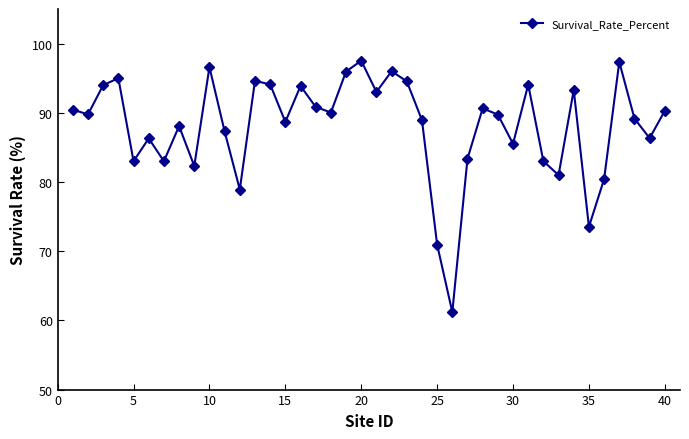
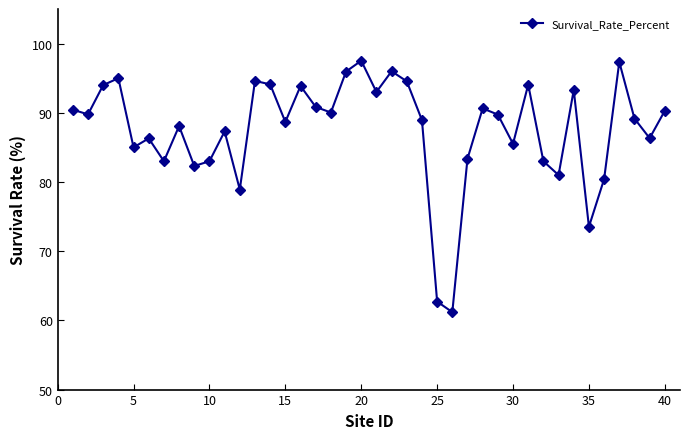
5: 83 -> 85
10: 97 -> 83
25: 71 -> 63
